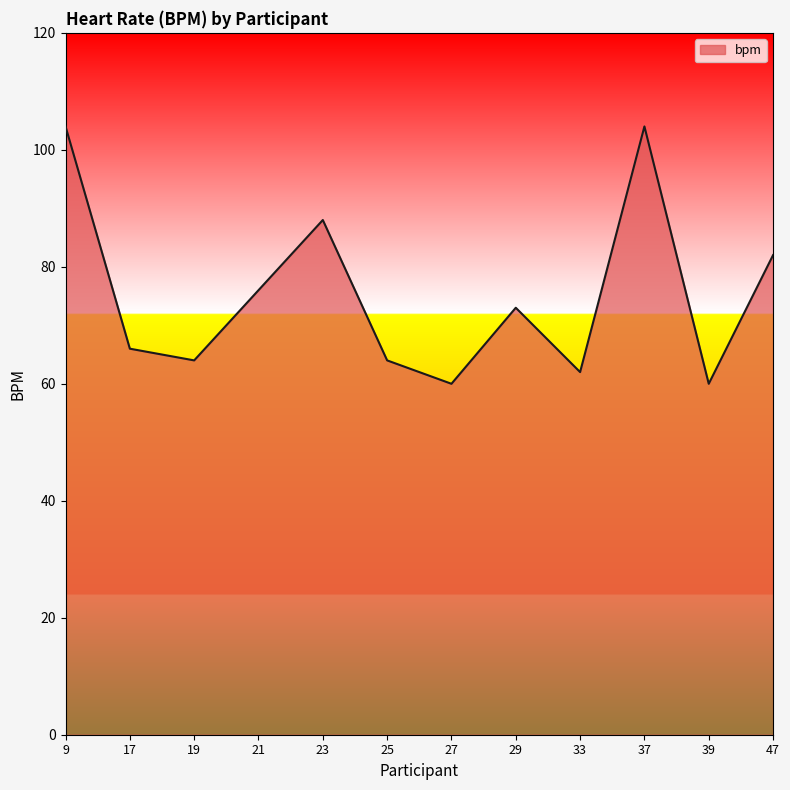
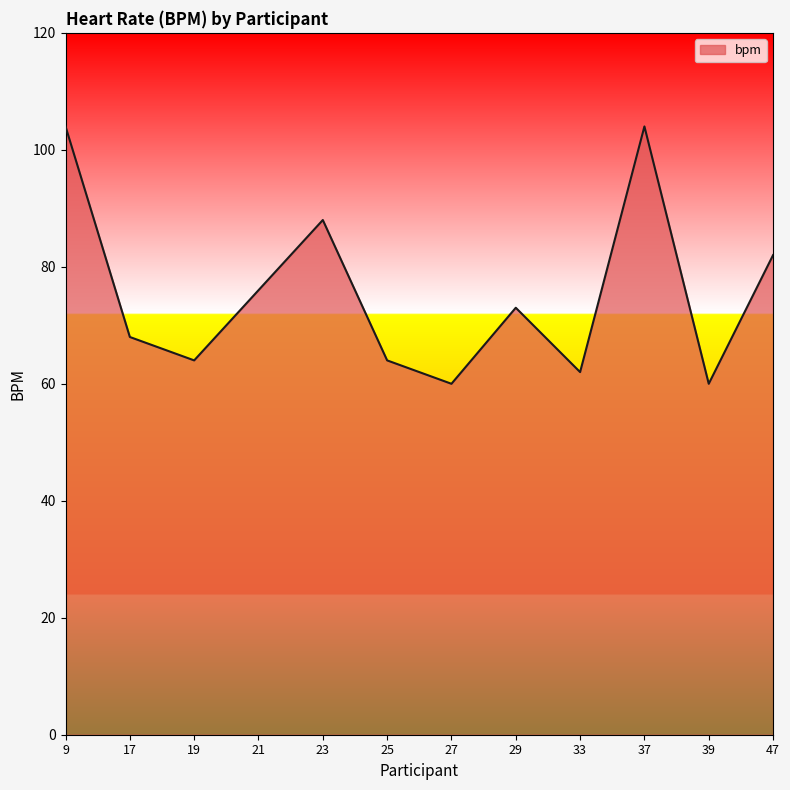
17: 66 -> 68
